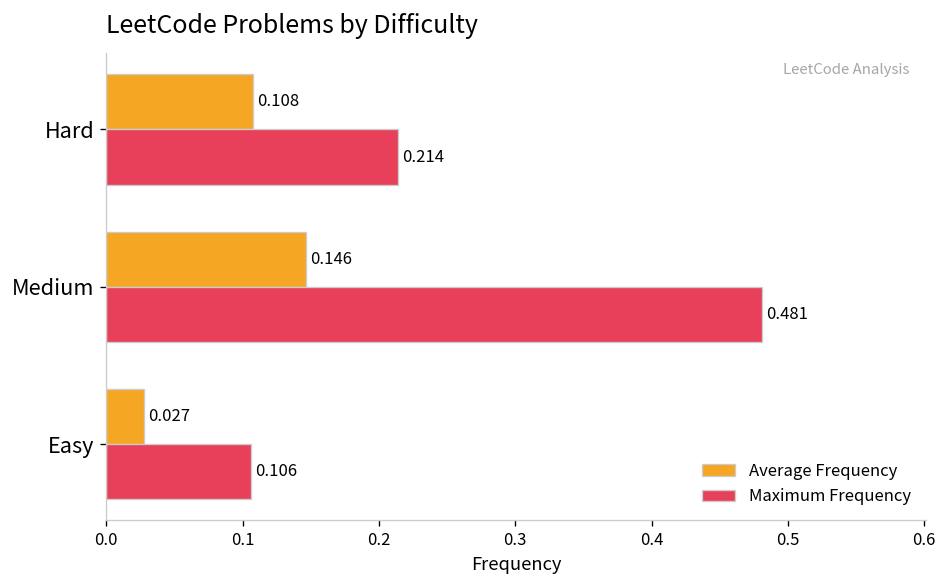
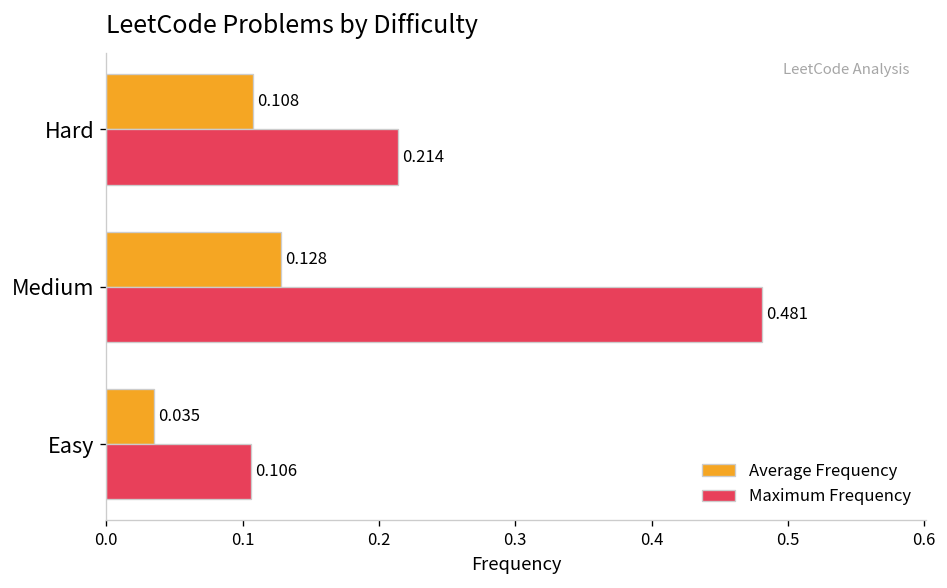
Average Frequency, Medium: 0.146 -> 0.128
Average Frequency, Easy: 0.027 -> 0.035
